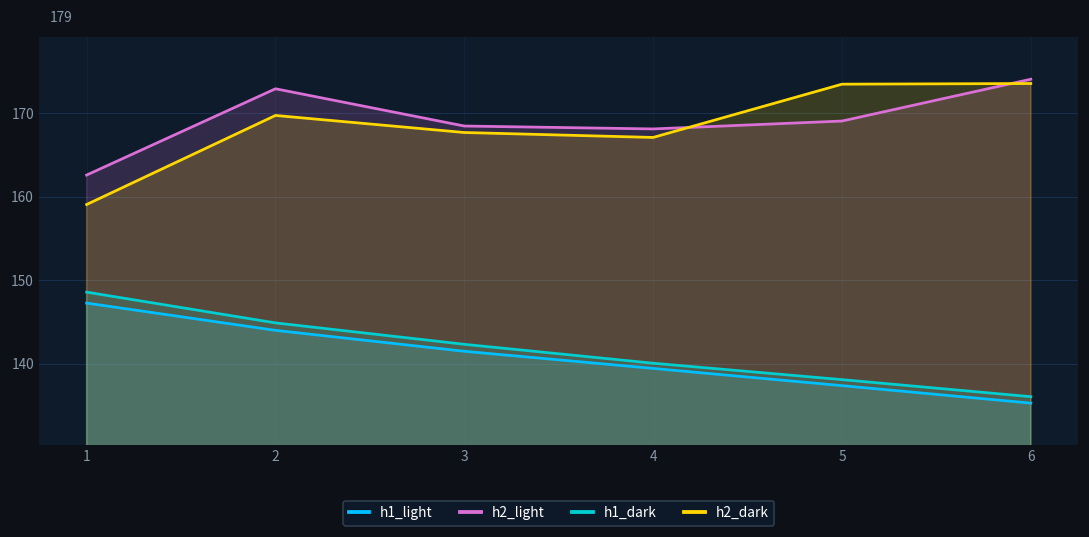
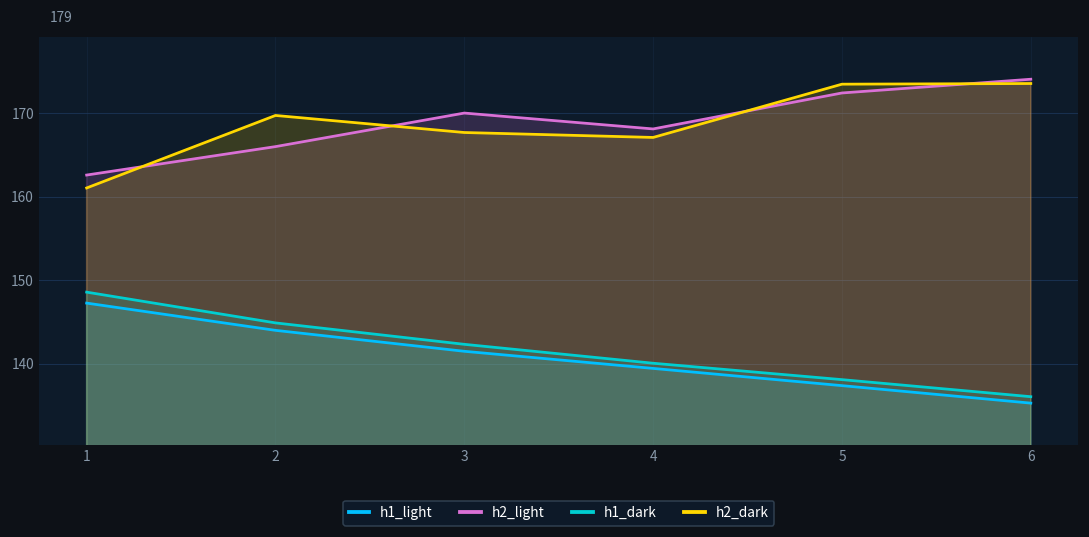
h2_dark, 1: 159 -> 161
h2_light, 2: 173 -> 166
h2_light, 3: 168 -> 170
h2_light, 5: 169 -> 172
